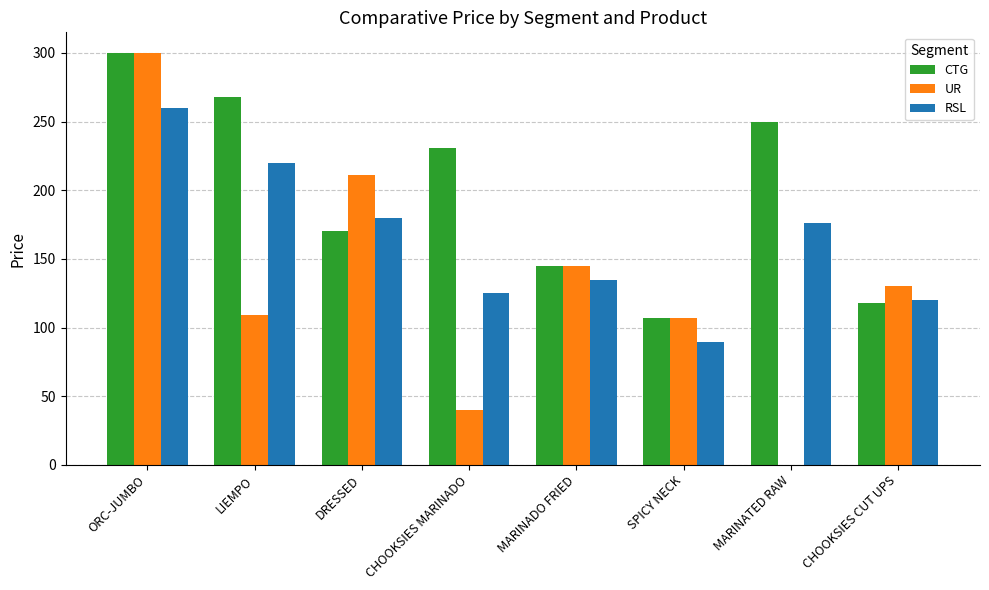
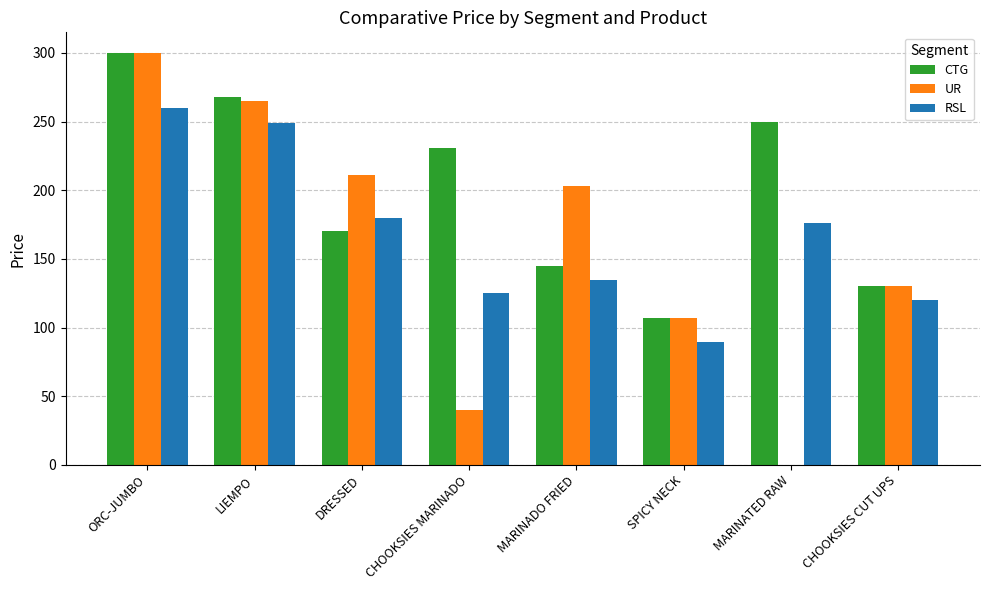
UR, LIEMPO: 109 -> 265
RSL, LIEMPO: 220 -> 249
UR, MARINADO FRIED: 145 -> 203
CTG, CHOOKSIES CUT UPS: 118 -> 130
